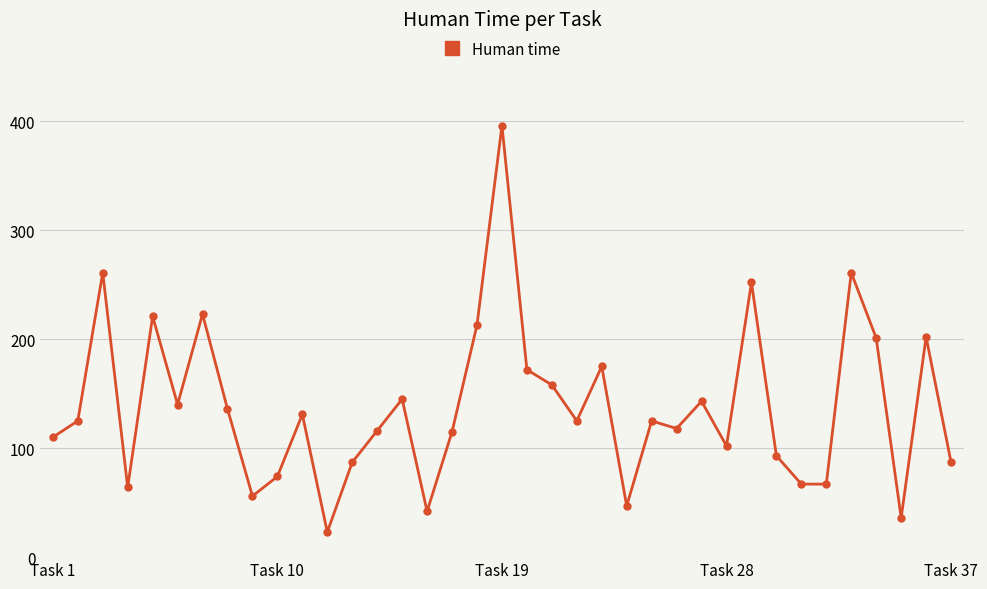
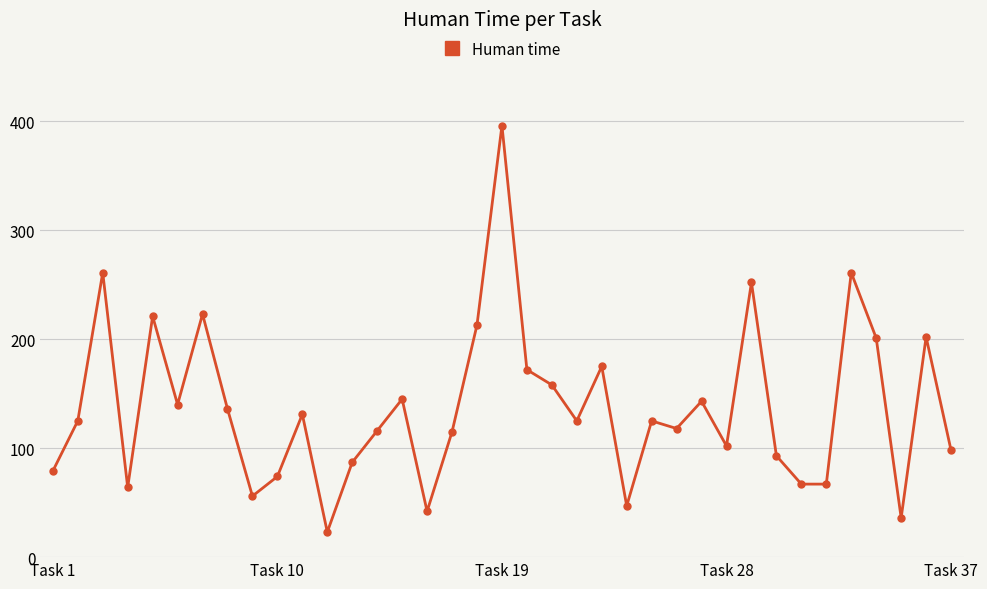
Task 1: 110 -> 79
Task 37: 87 -> 98
